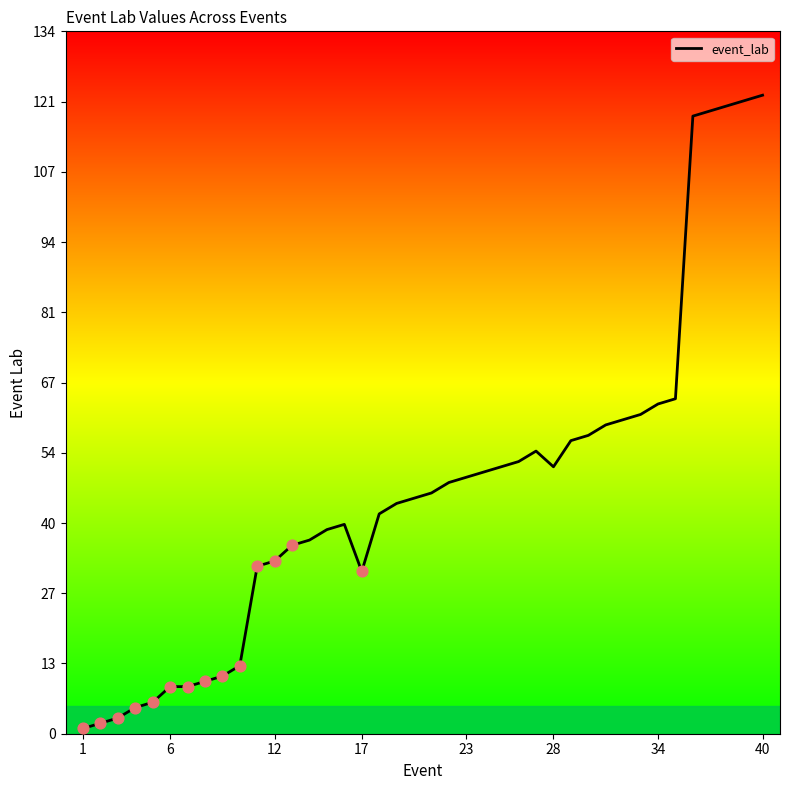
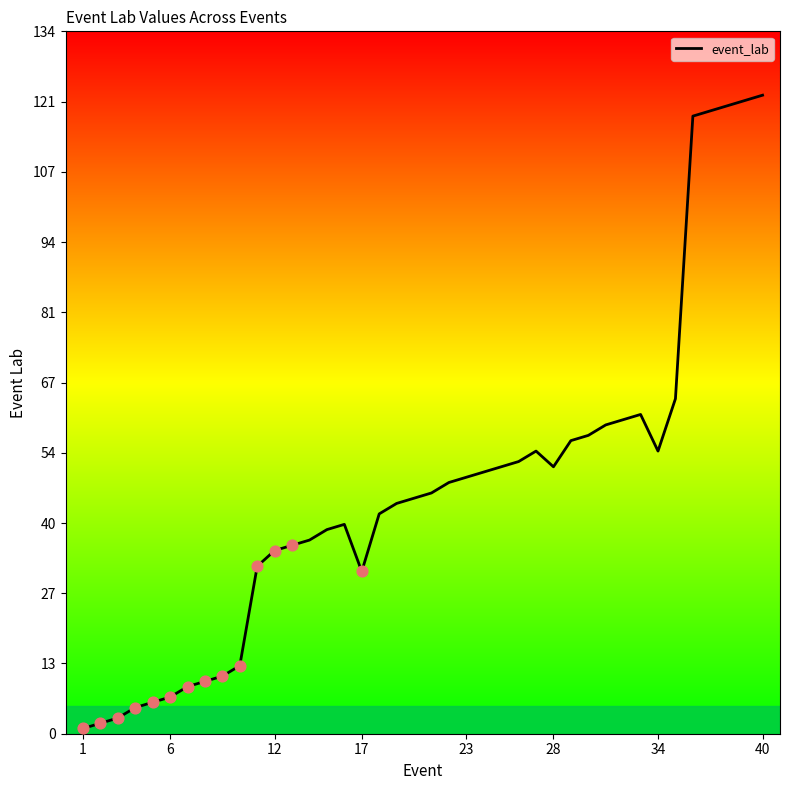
event_lab, 6: 9 -> 7
event_lab, 12: 33 -> 35
event_lab, 34: 63 -> 54
